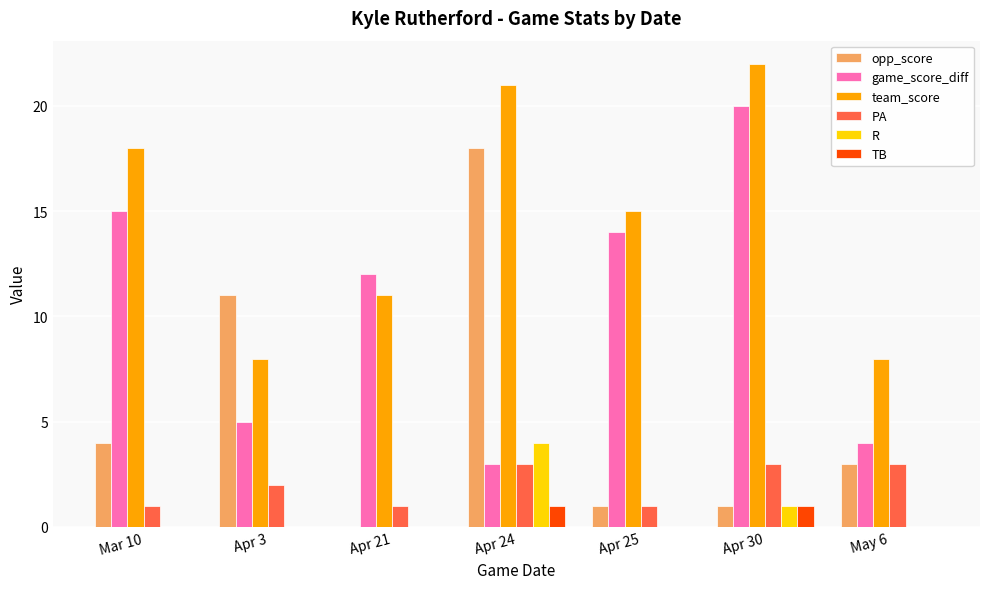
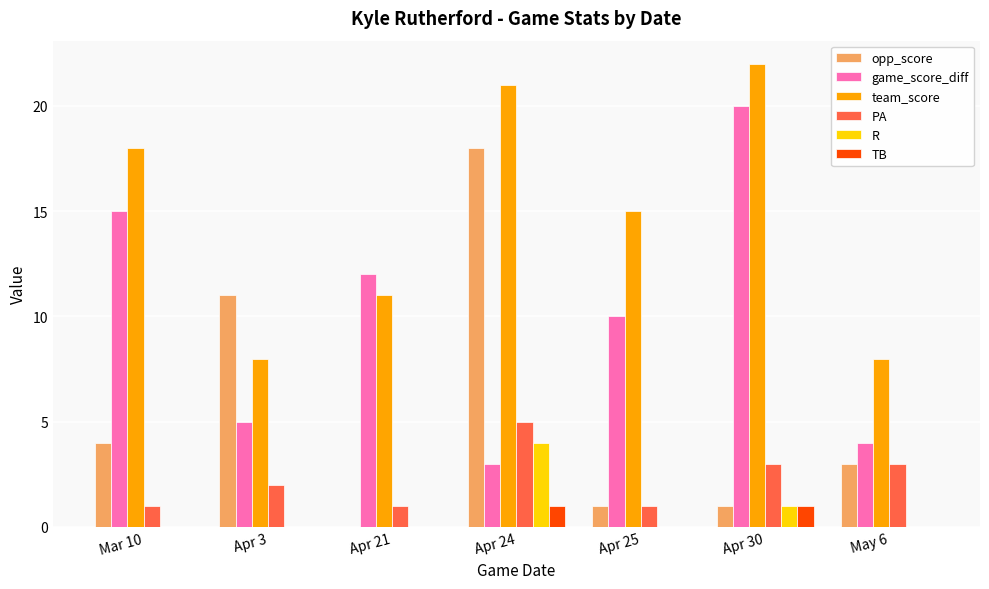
PA, Apr 24: 3 -> 5
game_score_diff, Apr 25: 14 -> 10
